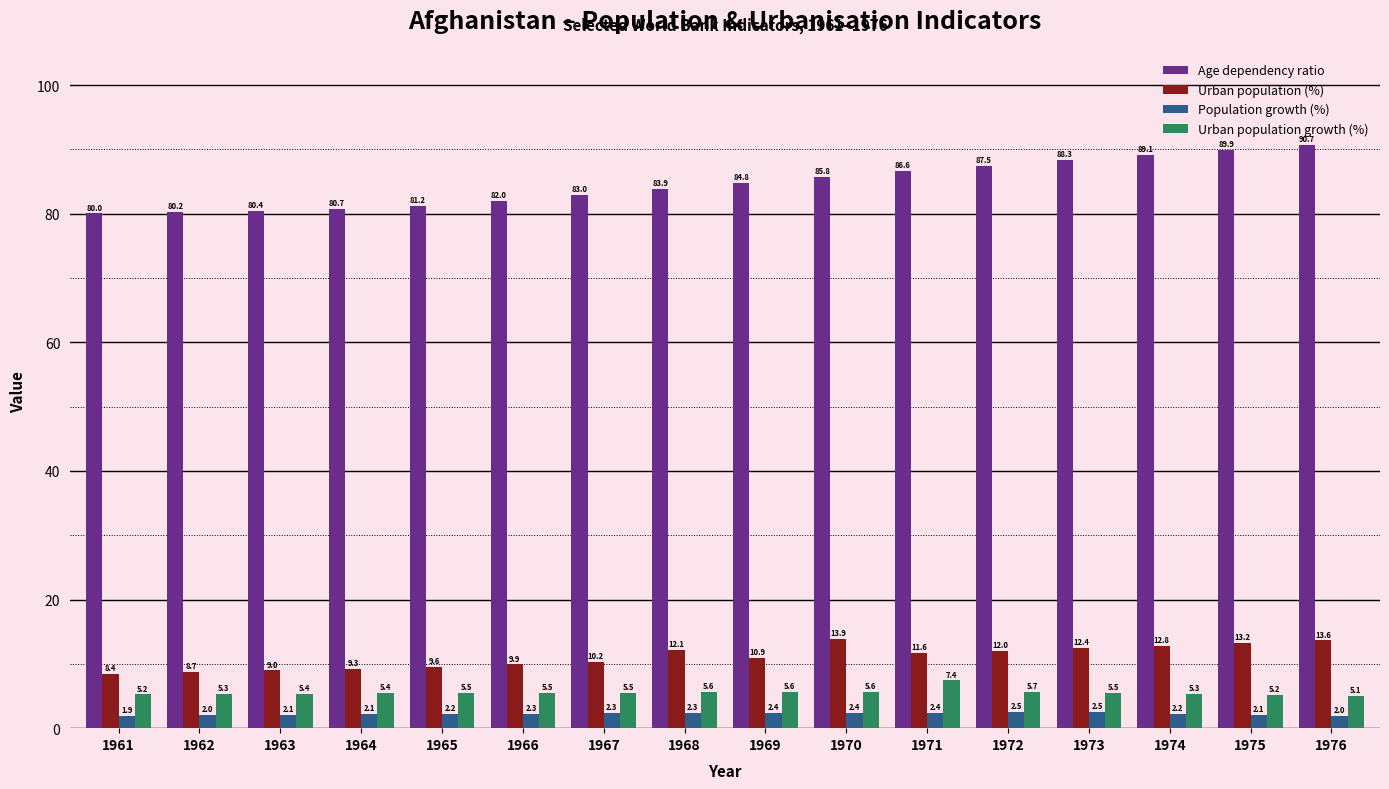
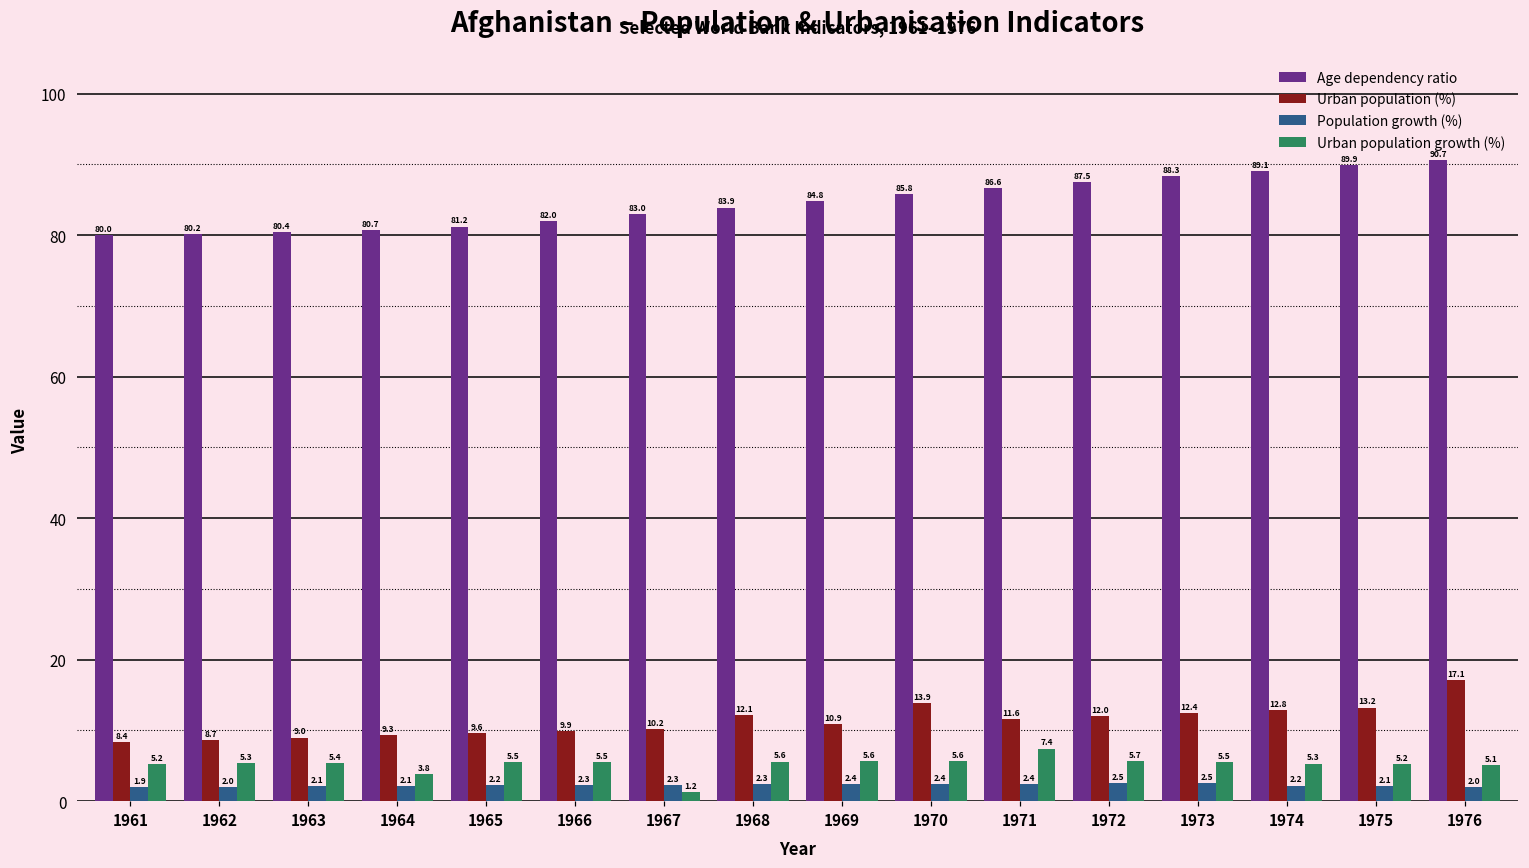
Urban population growth (%), 1964: 5.4 -> 3.8
Urban population growth (%), 1967: 5.5 -> 1.2
Urban population (%), 1976: 13.6 -> 17.1
